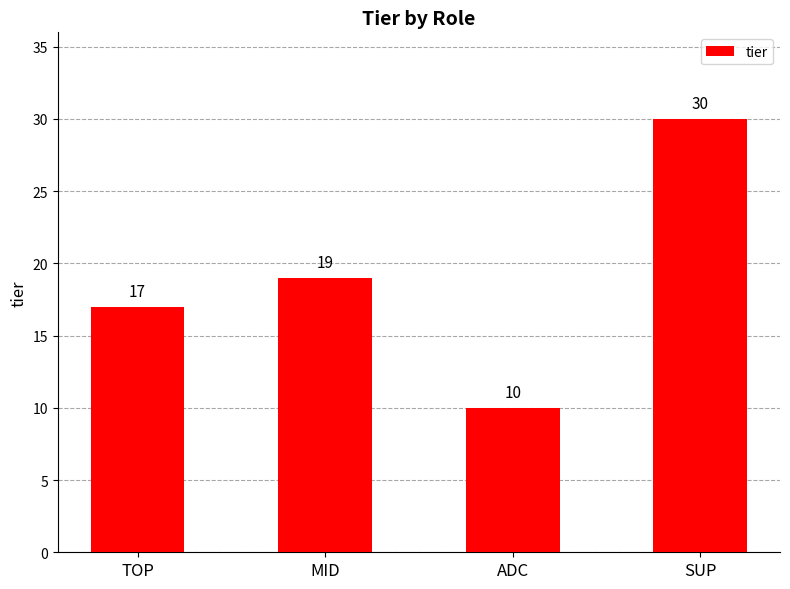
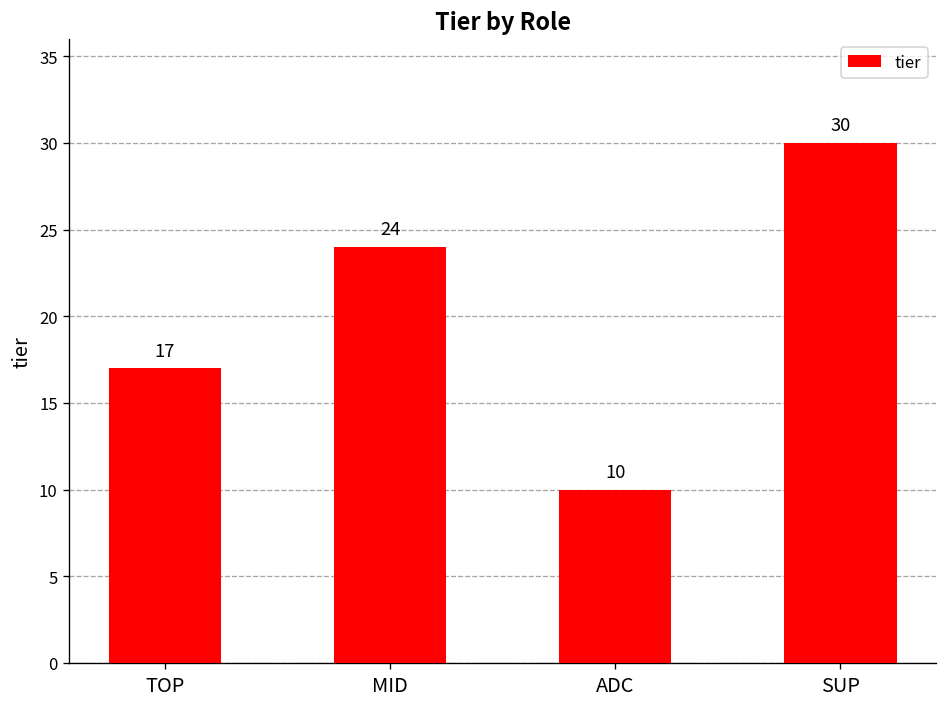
MID: 19 -> 24
